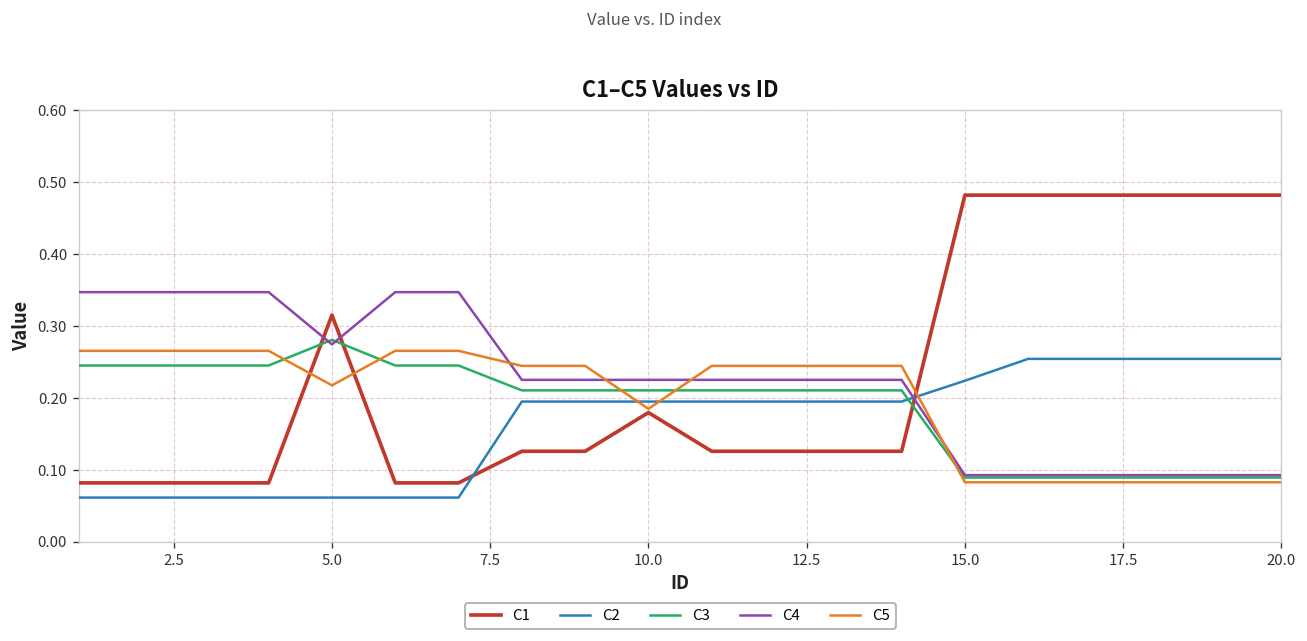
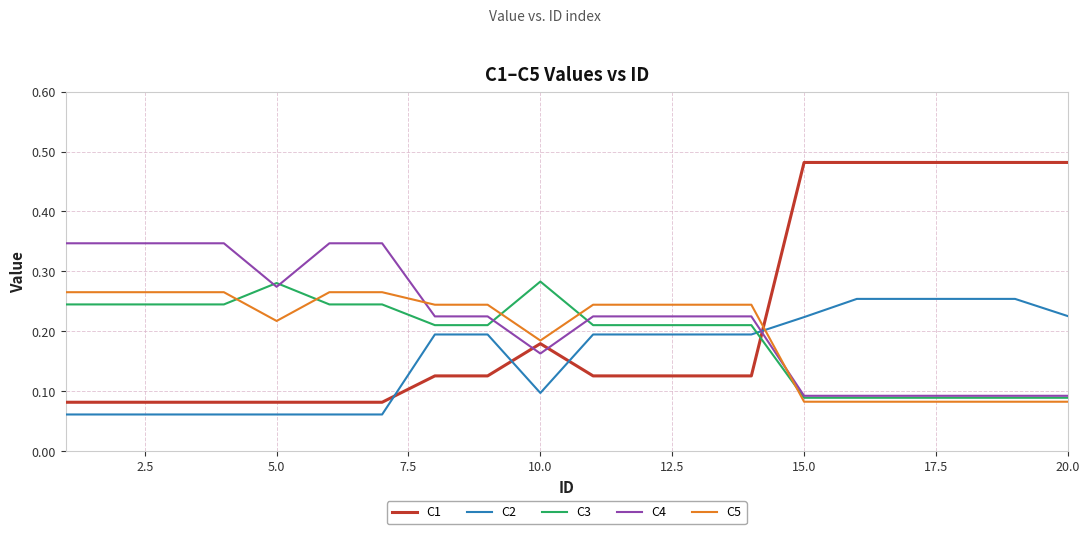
C1, 5.0: 0.32 -> 0.08
C2, 10.0: 0.19 -> 0.10
C3, 10.0: 0.21 -> 0.28
C4, 10.0: 0.22 -> 0.16
C2, 20.0: 0.25 -> 0.23
